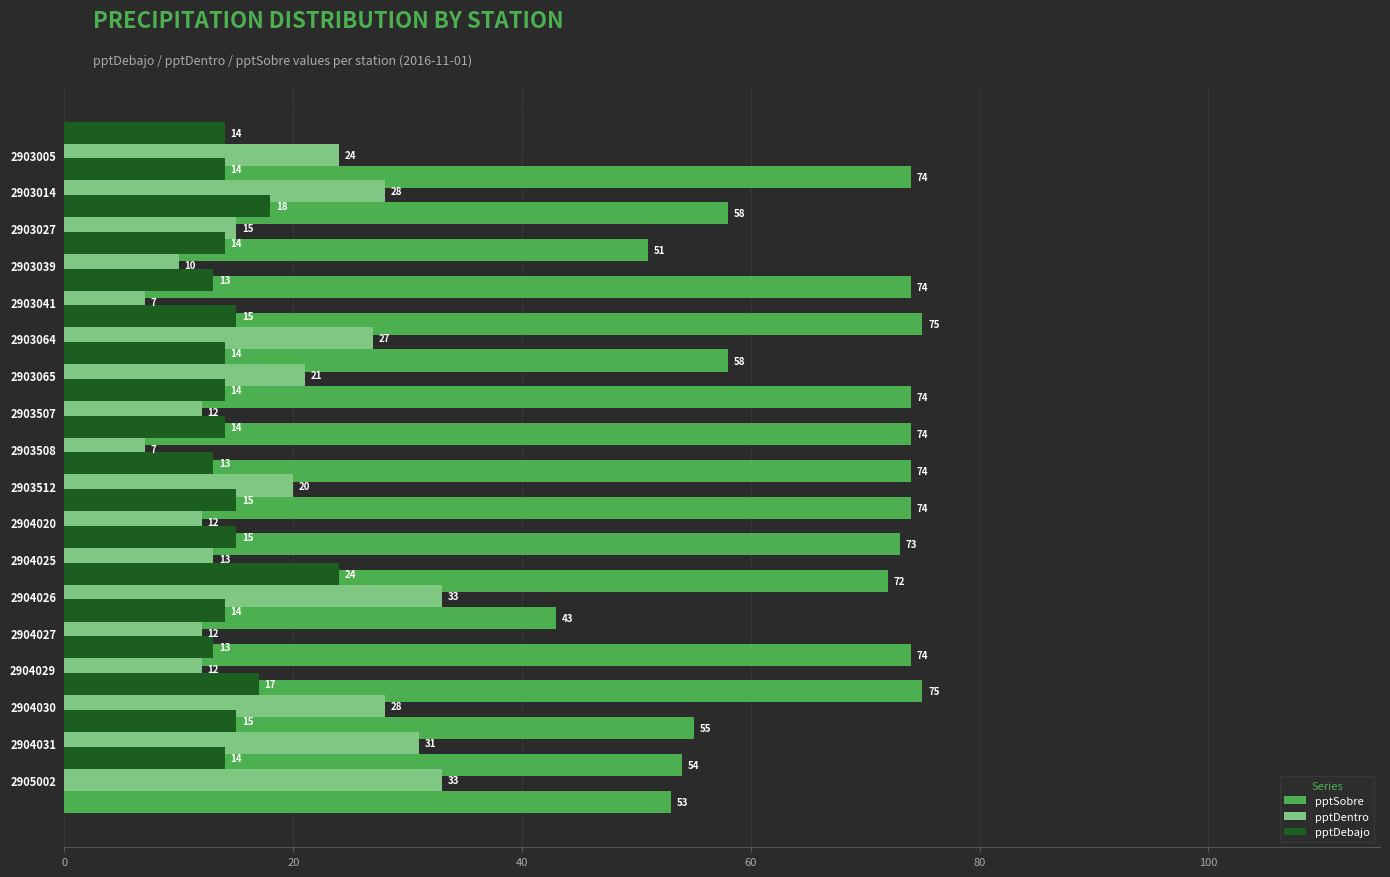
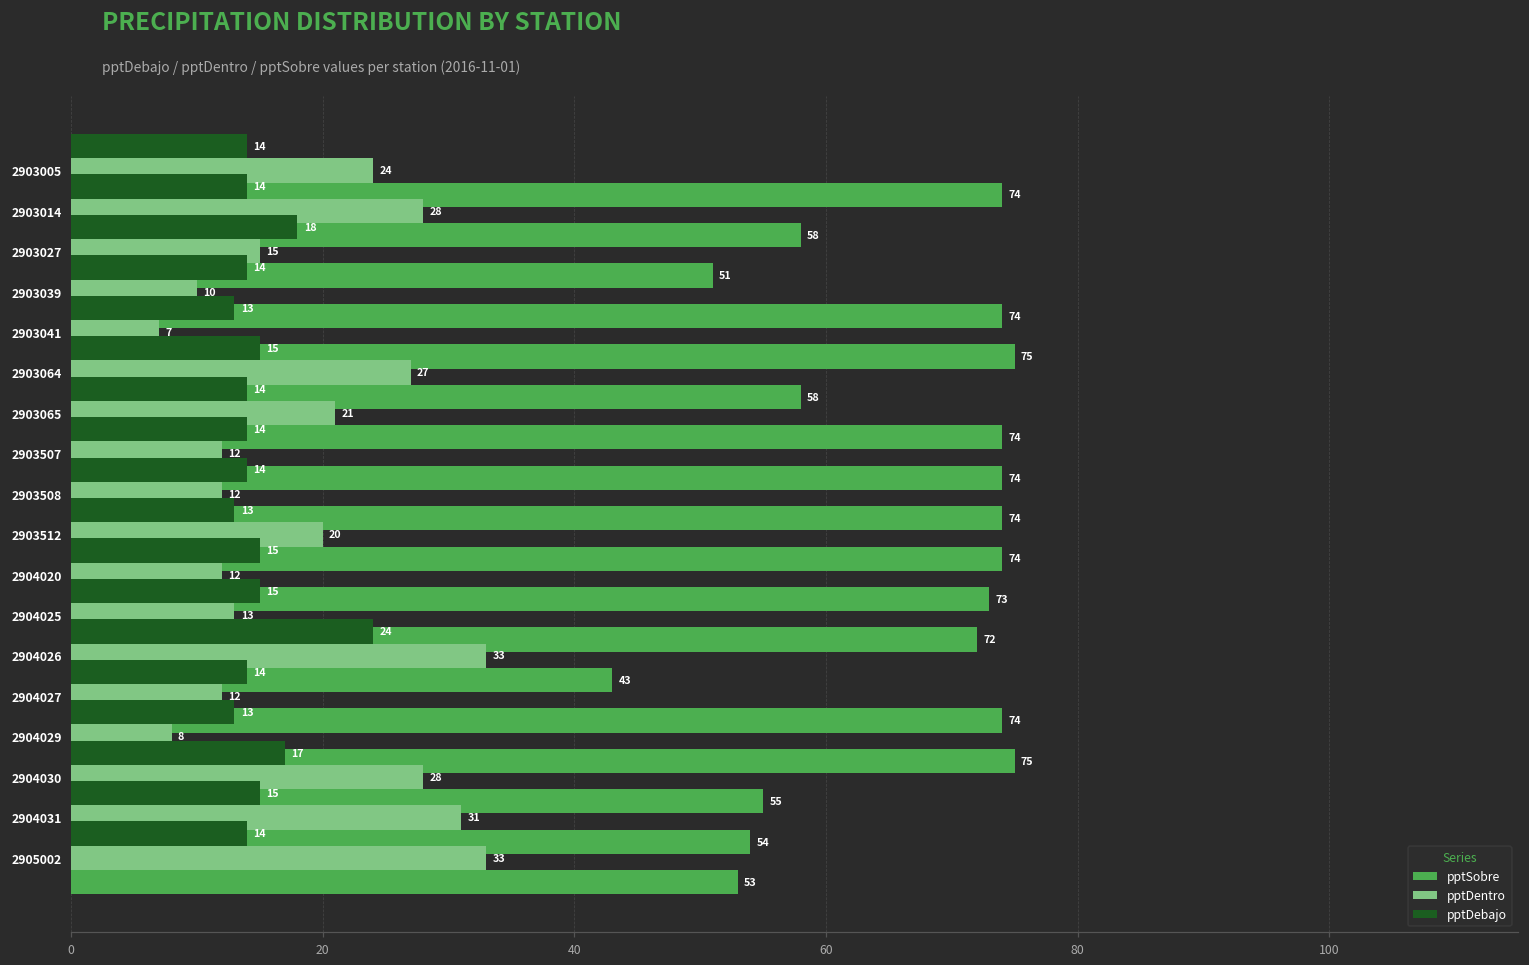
pptDentro, 2903508: 7 -> 12
pptDentro, 2904029: 12 -> 8
